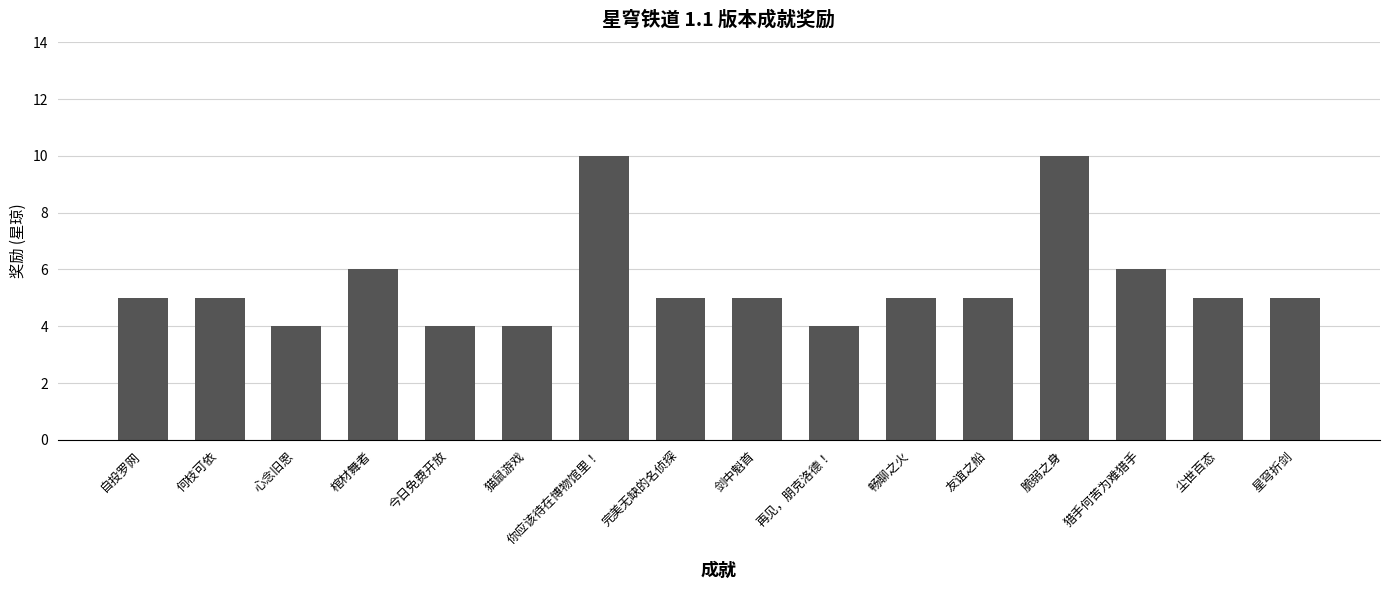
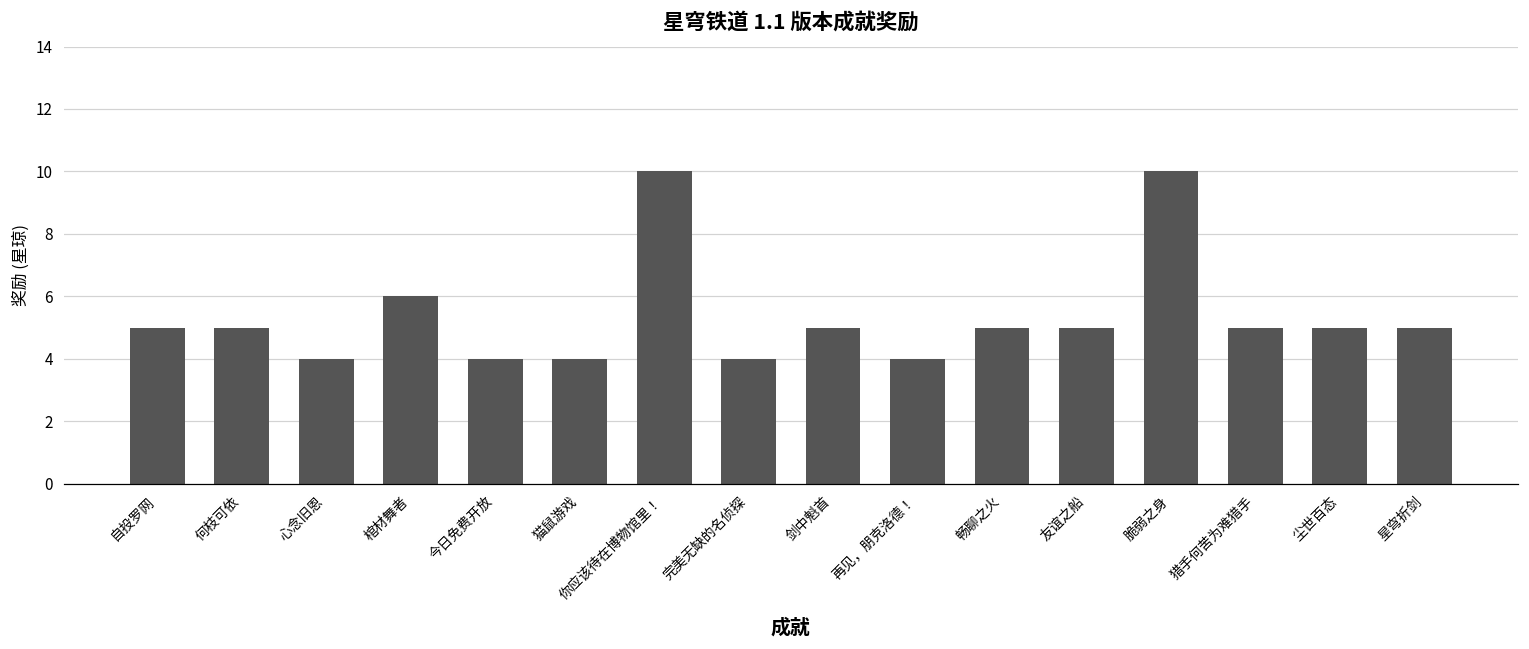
完美无缺的名侦探: 5 -> 4
猎手何苦为难猎手: 6 -> 5
